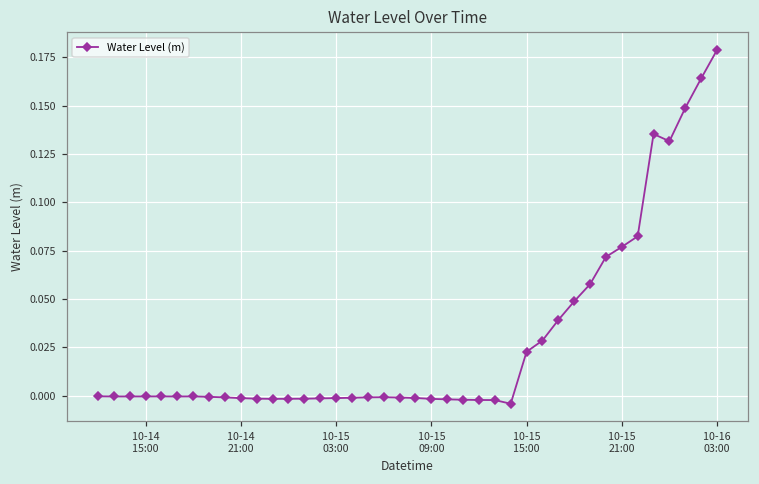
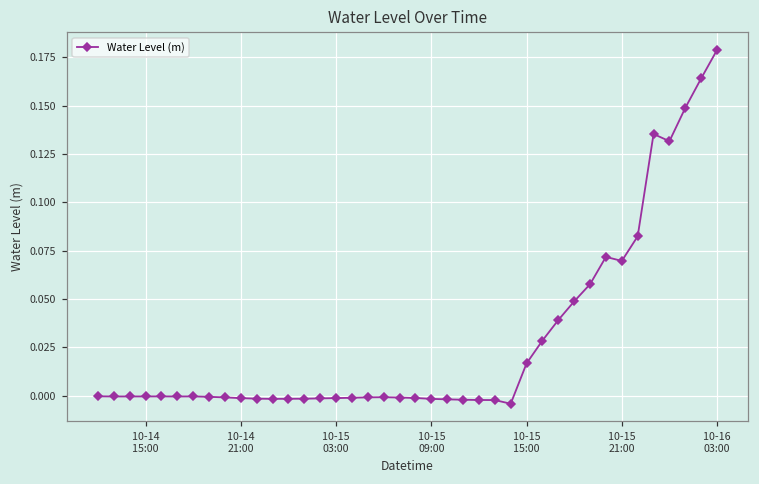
10-15 15:00: 0.023 -> 0.017
10-15 21:00: 0.077 -> 0.070
